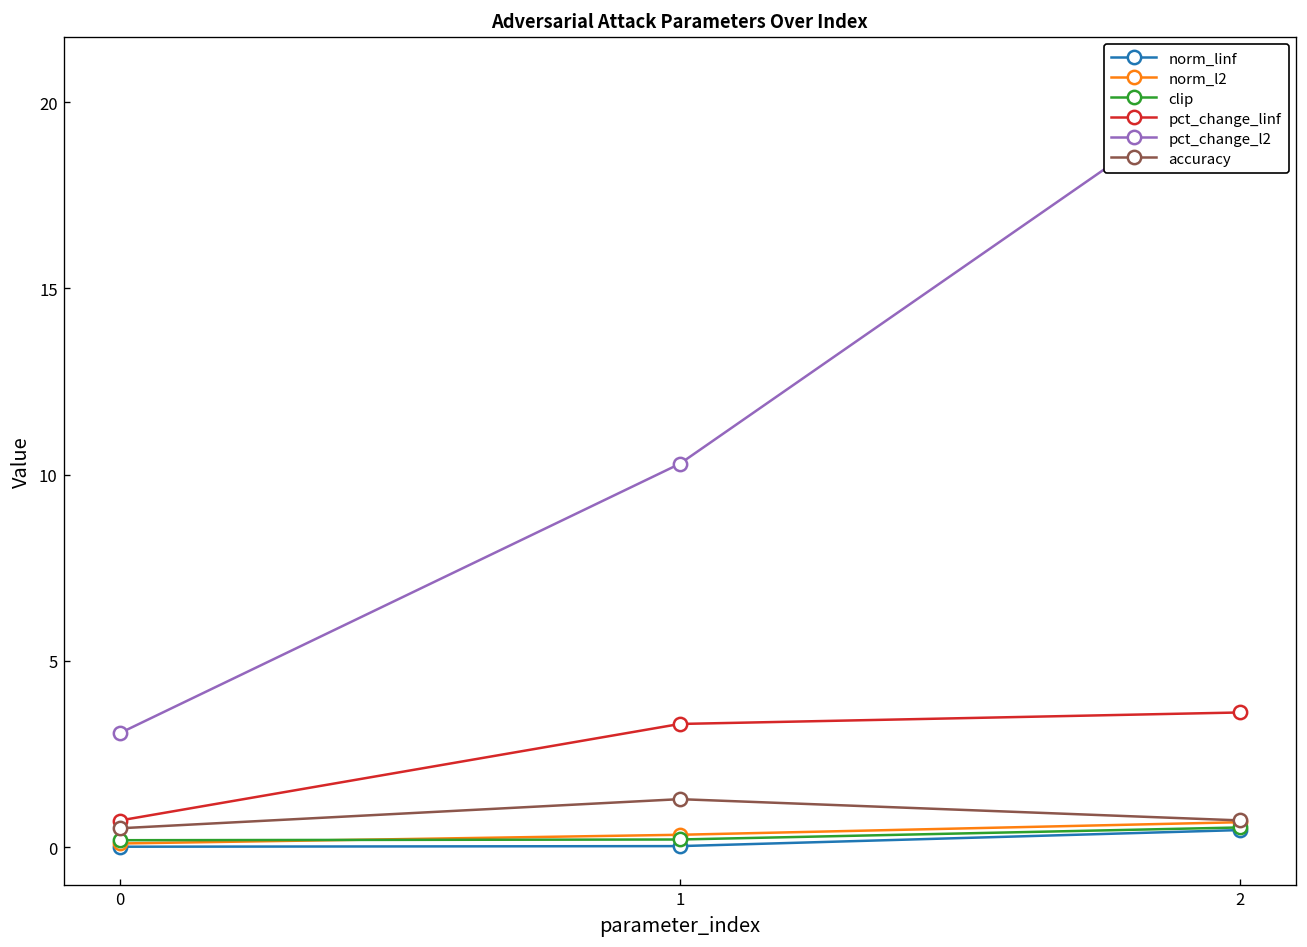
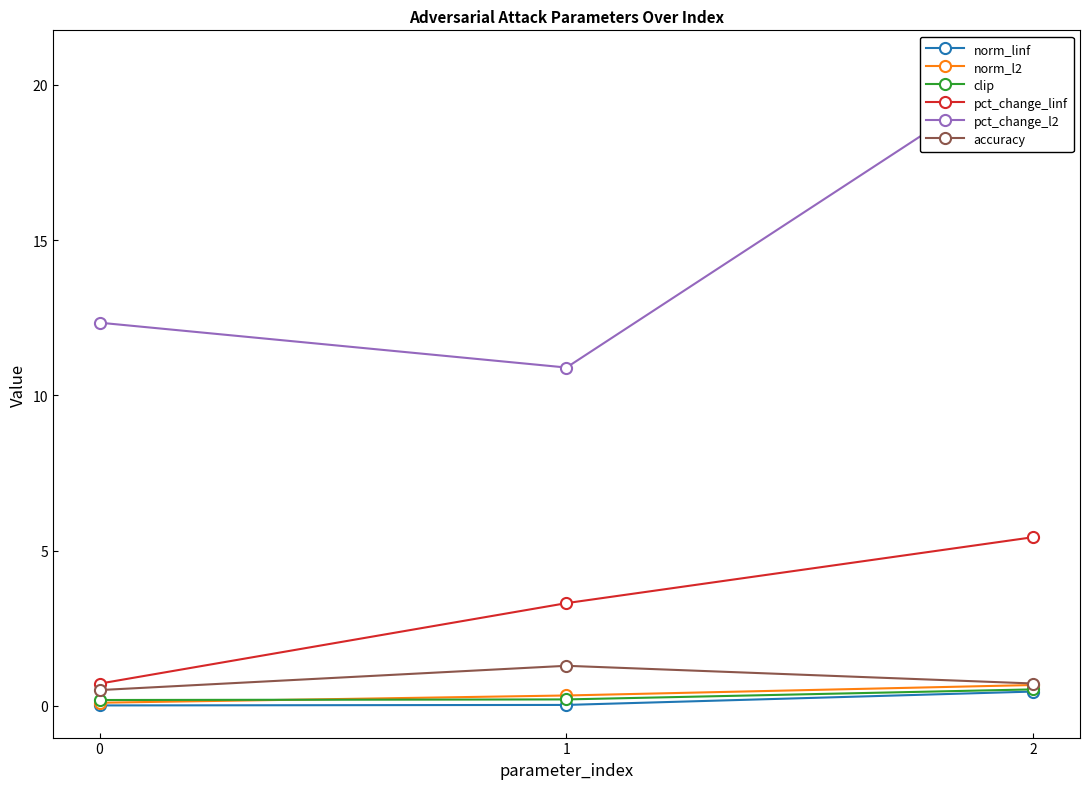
pct_change_l2, 0: 3.1 -> 12.3
pct_change_l2, 1: 10.3 -> 10.9
pct_change_linf, 2: 3.6 -> 5.4
